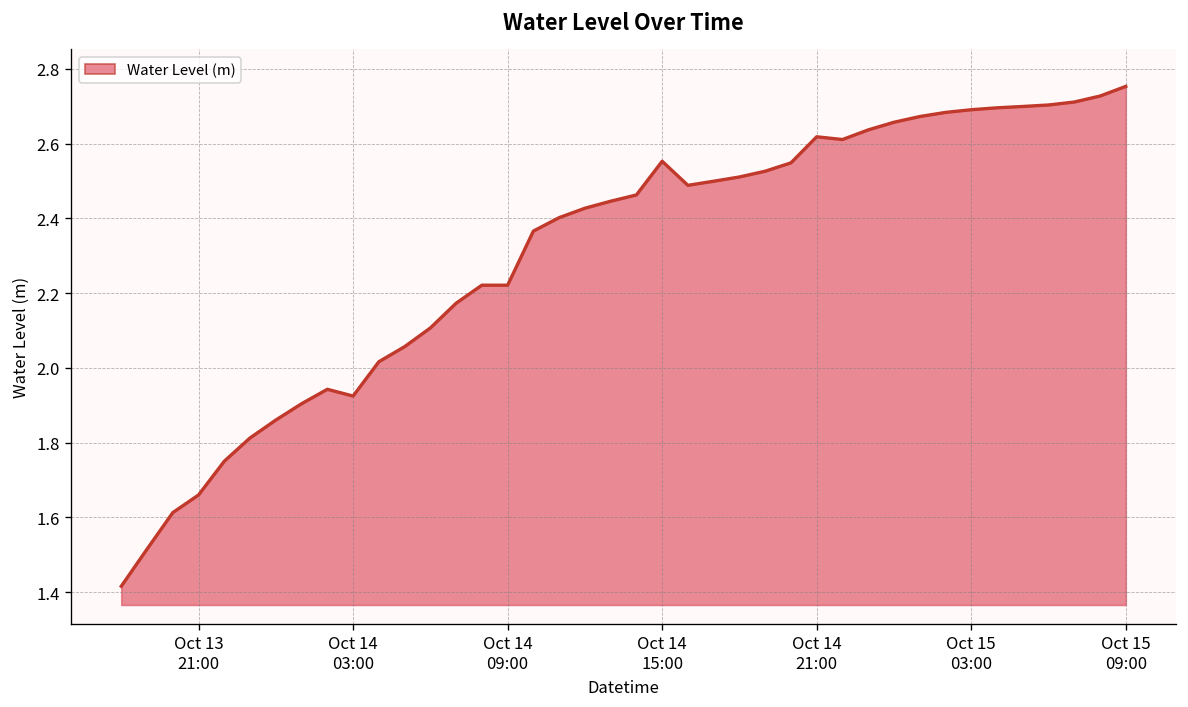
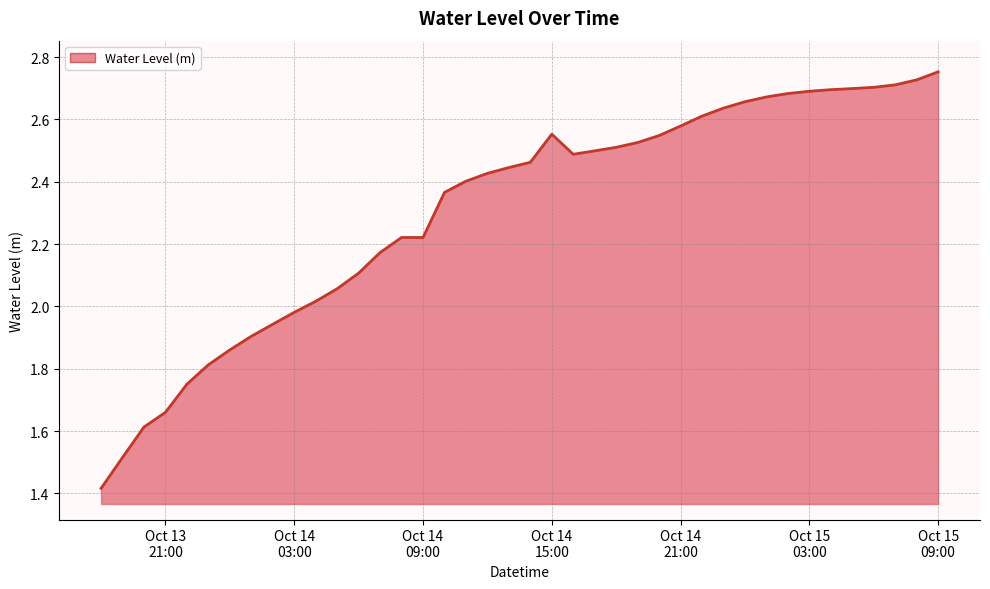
Oct 14 03:00: 1.92 -> 1.98
Oct 14 21:00: 2.62 -> 2.58
